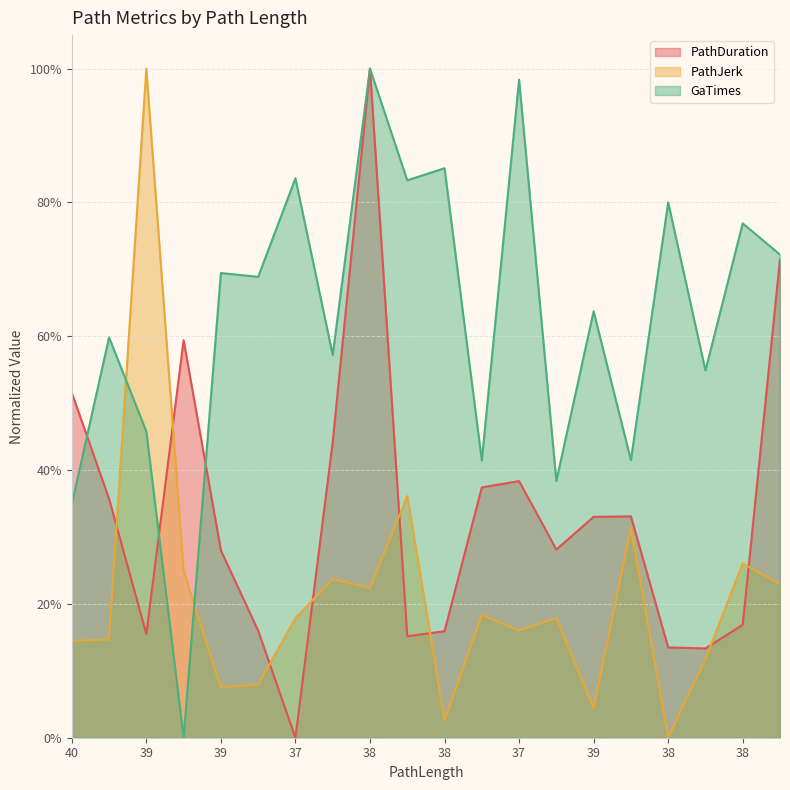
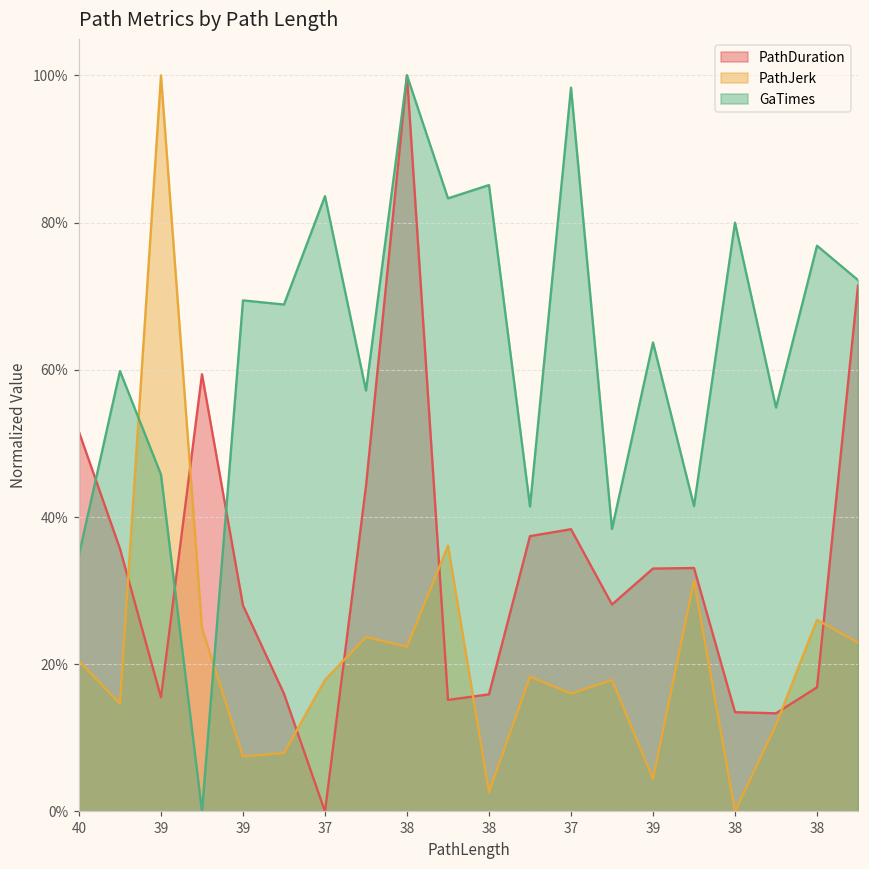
PathJerk, 40: 15% -> 20%
